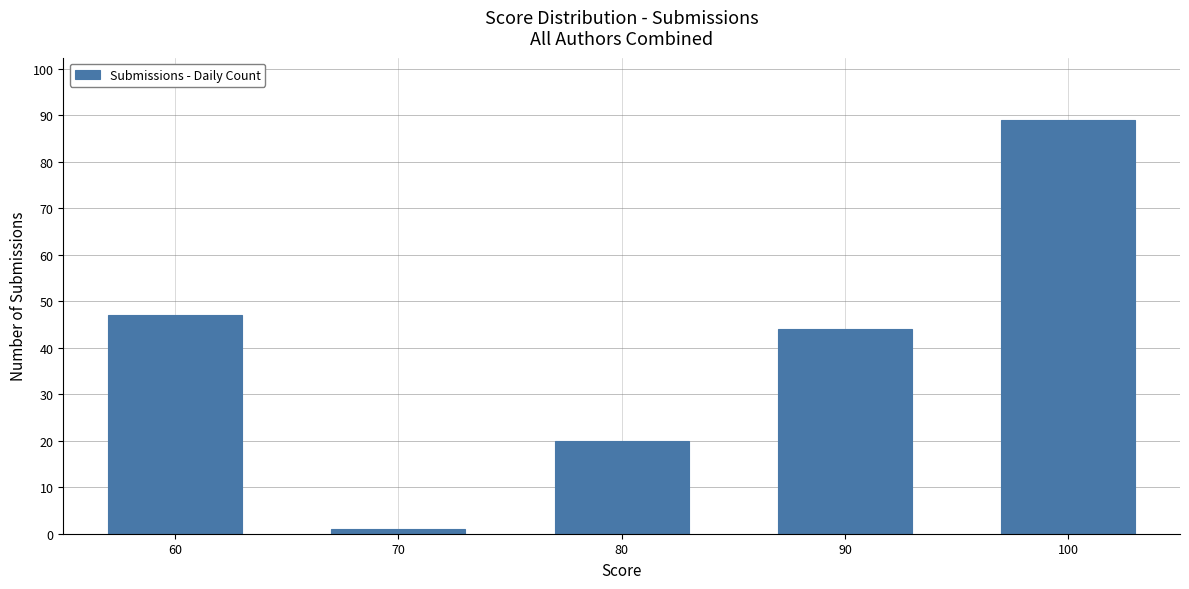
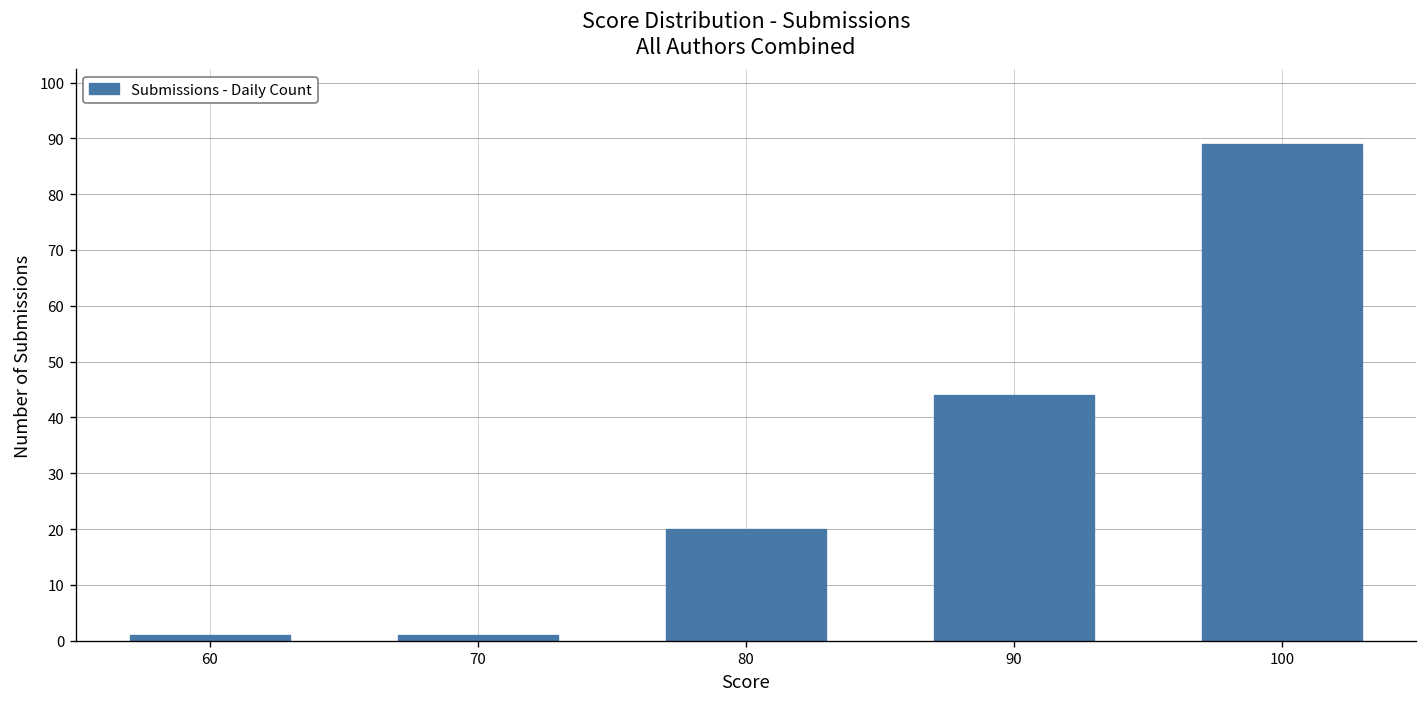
60: 47 -> 1
